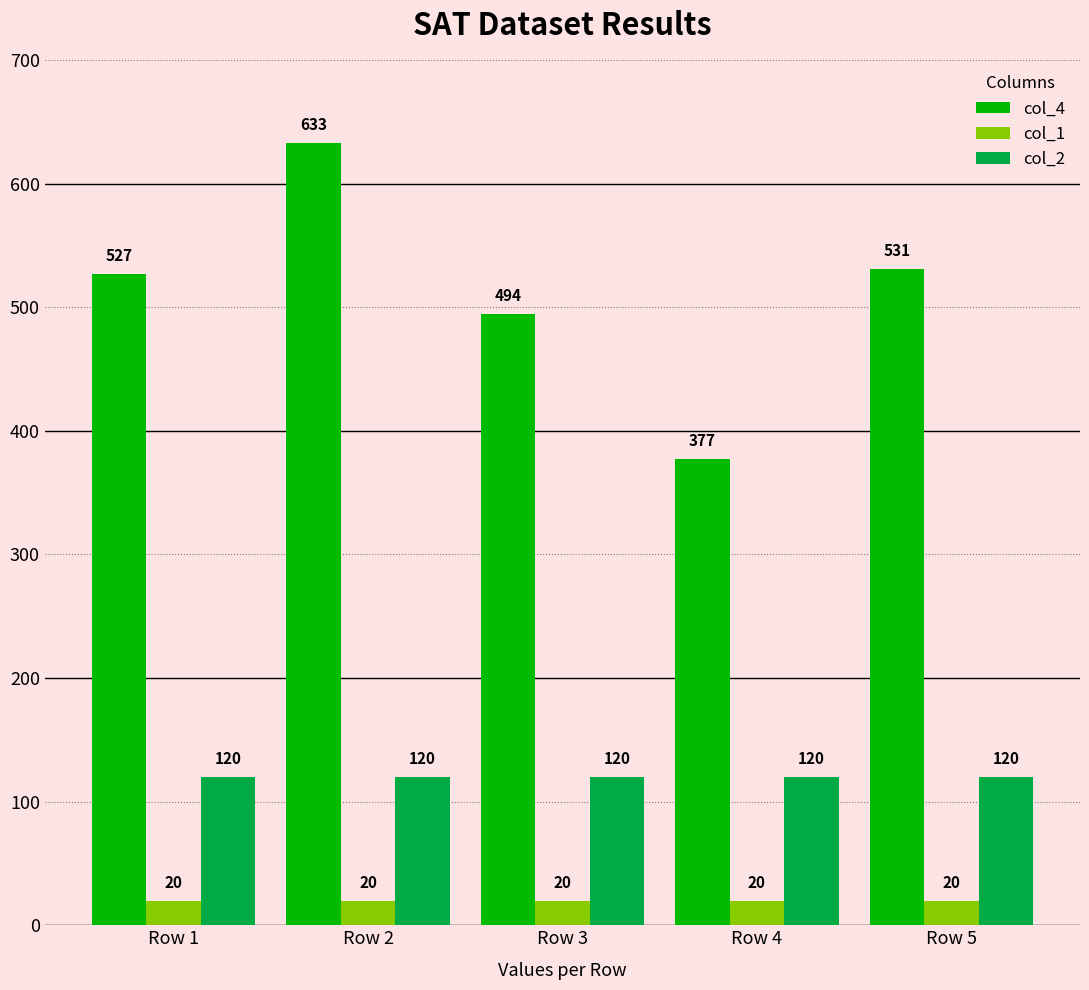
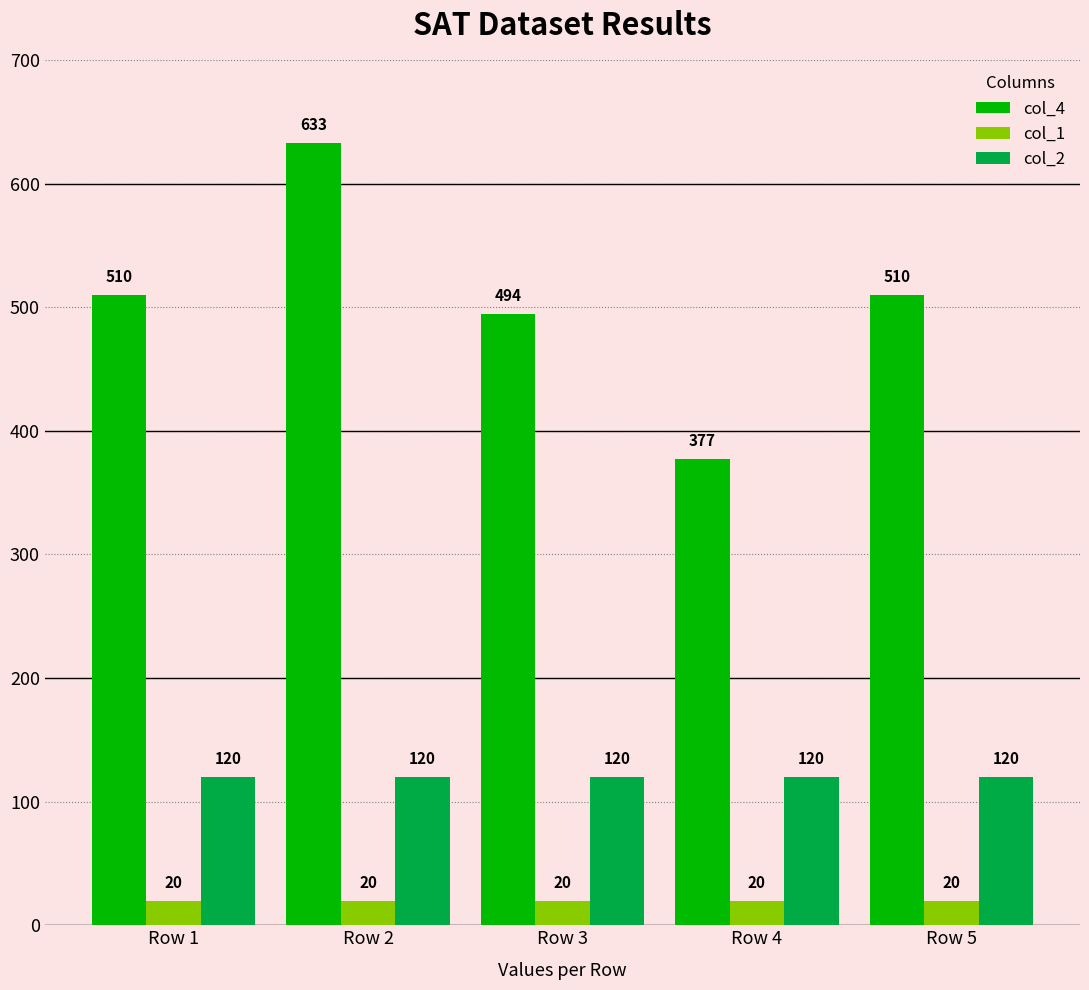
col_4, Row 1: 527 -> 510
col_4, Row 5: 531 -> 510
